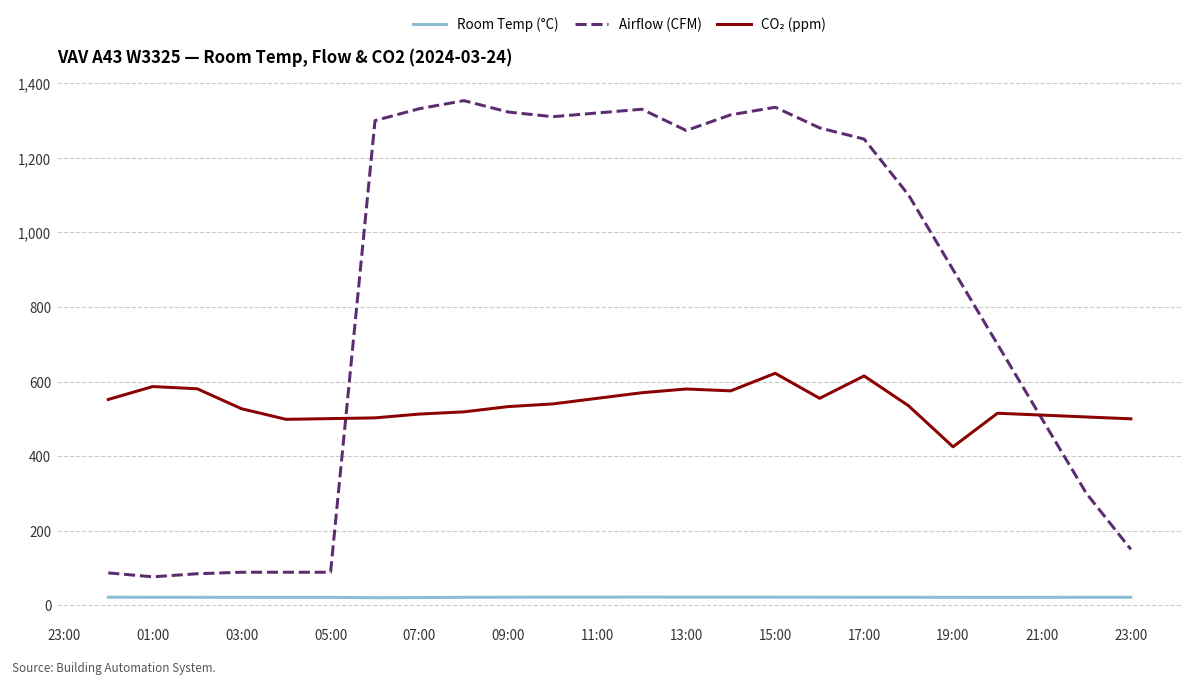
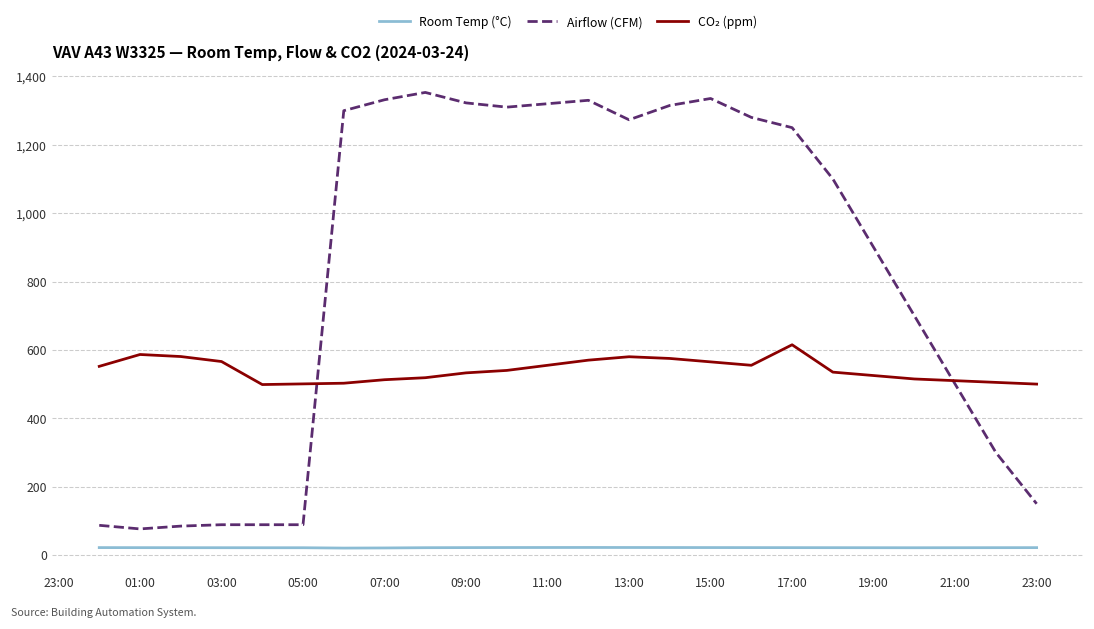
CO₂ (ppm), 03:00: 530 -> 570
CO₂ (ppm), 15:00: 620 -> 570
CO₂ (ppm), 19:00: 430 -> 530
